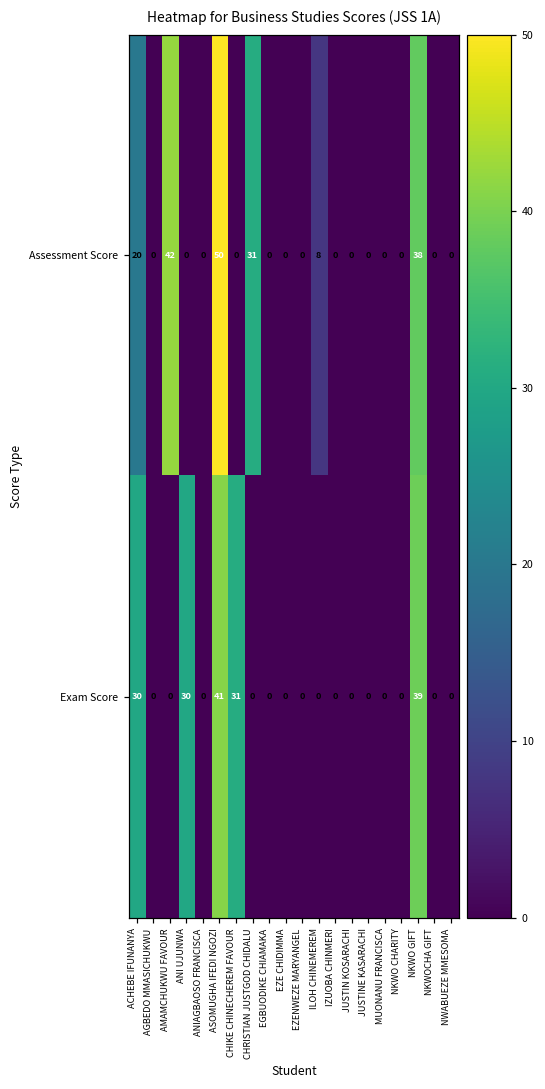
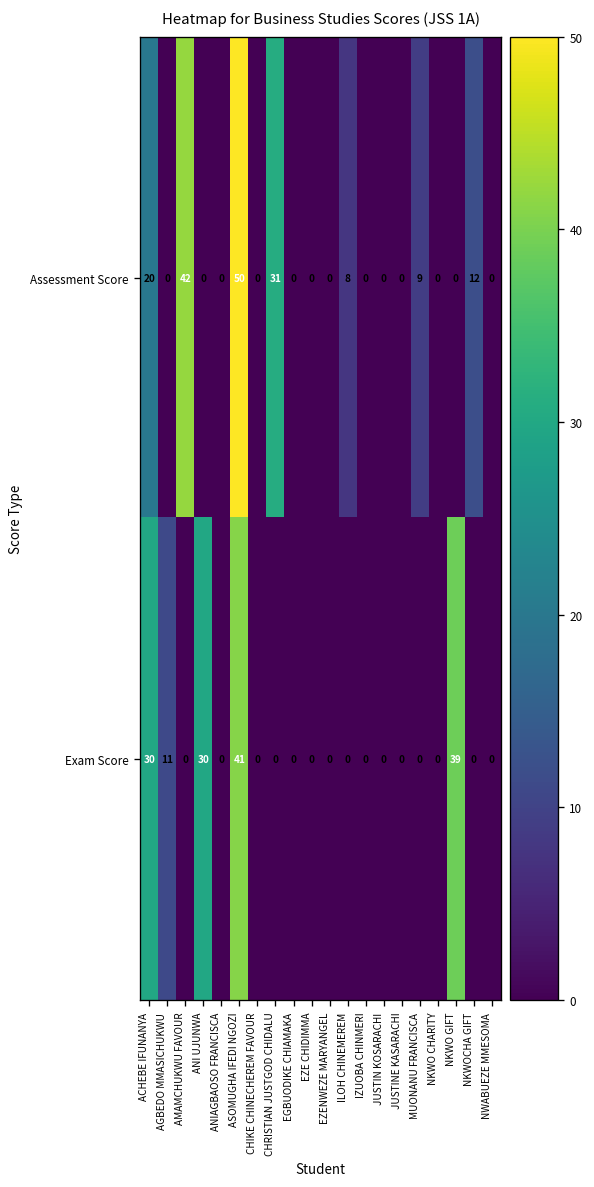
Assessment Score, MUONANU FRANCISCA: 0 -> 9
Assessment Score, NKWO GIFT: 38 -> 0
Assessment Score, NKWOCHA GIFT: 0 -> 12
Exam Score, AGBEDO MMASICHUKWU: 0 -> 11
Exam Score, CHIKE CHINECHEREM FAVOUR: 31 -> 0
